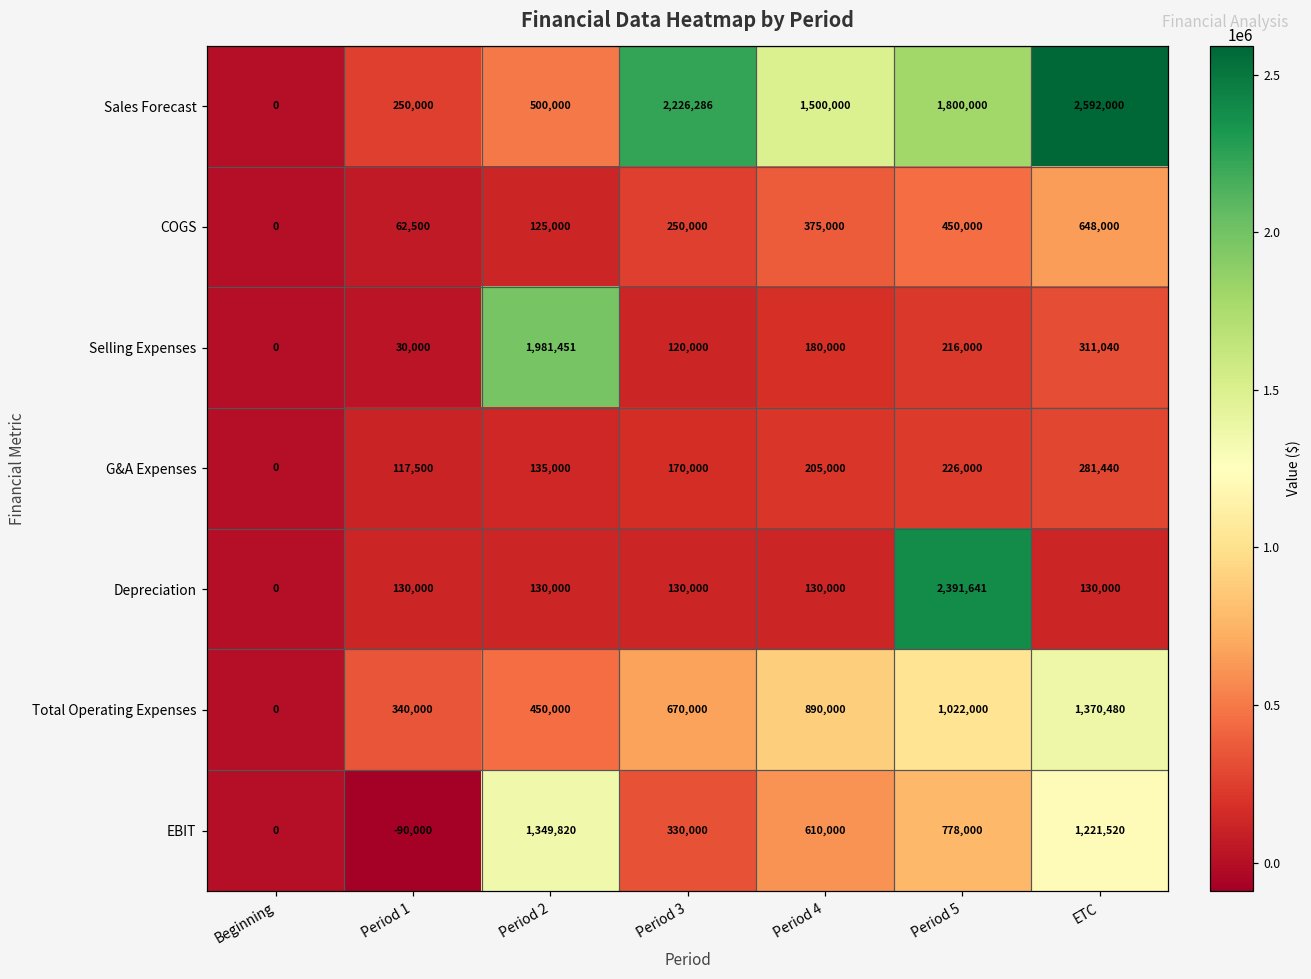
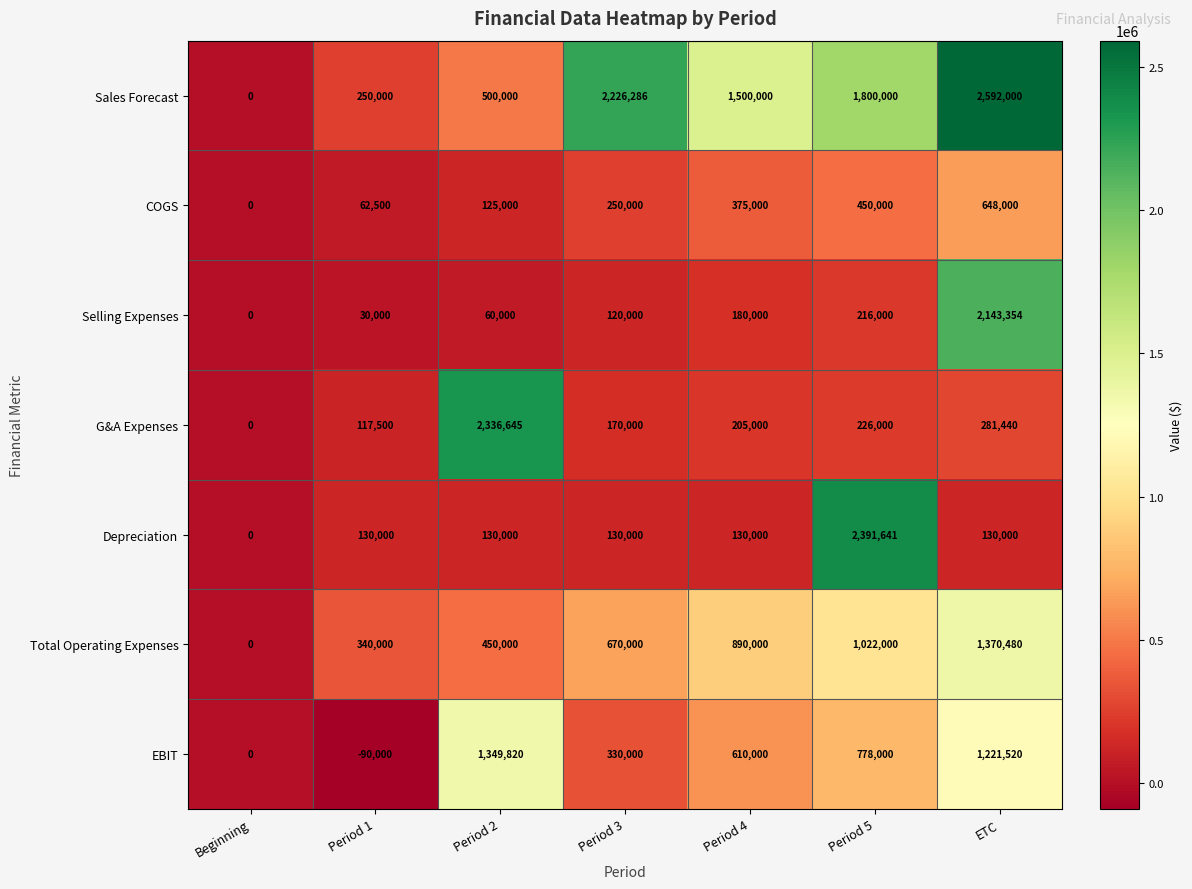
Selling Expenses, Period 2: 1,981,451 -> 60,000
Selling Expenses, ETC: 311,040 -> 2,143,354
G&A Expenses, Period 2: 135,000 -> 2,336,645
